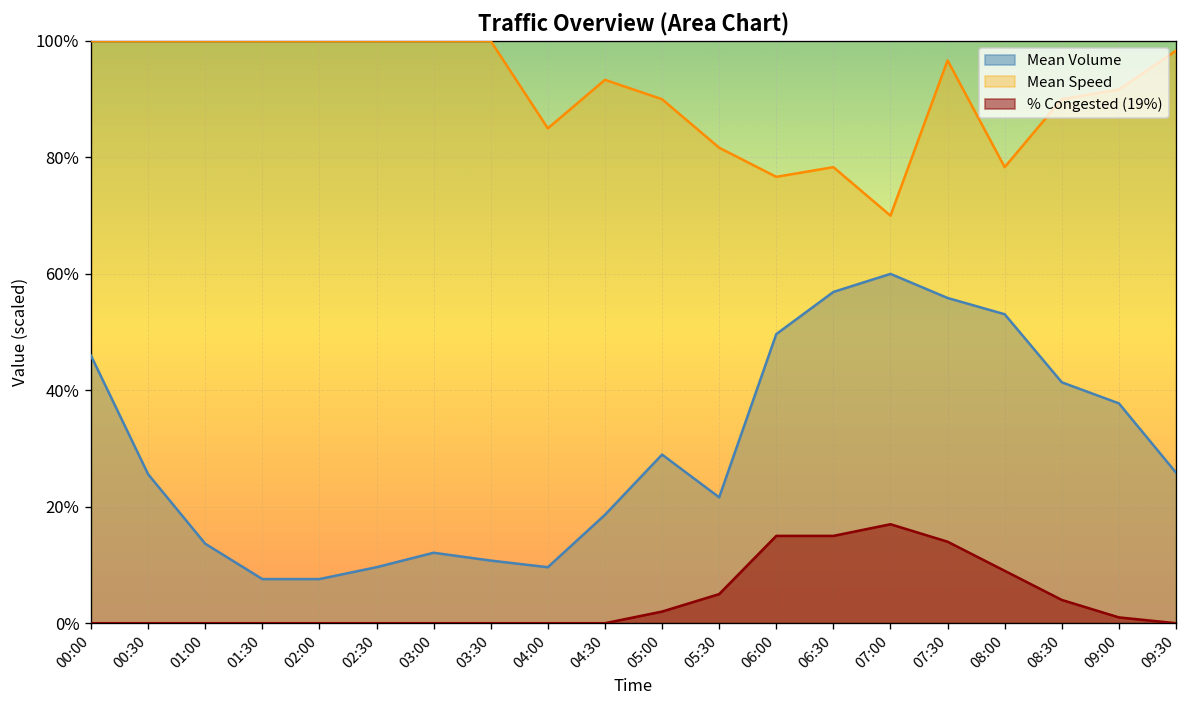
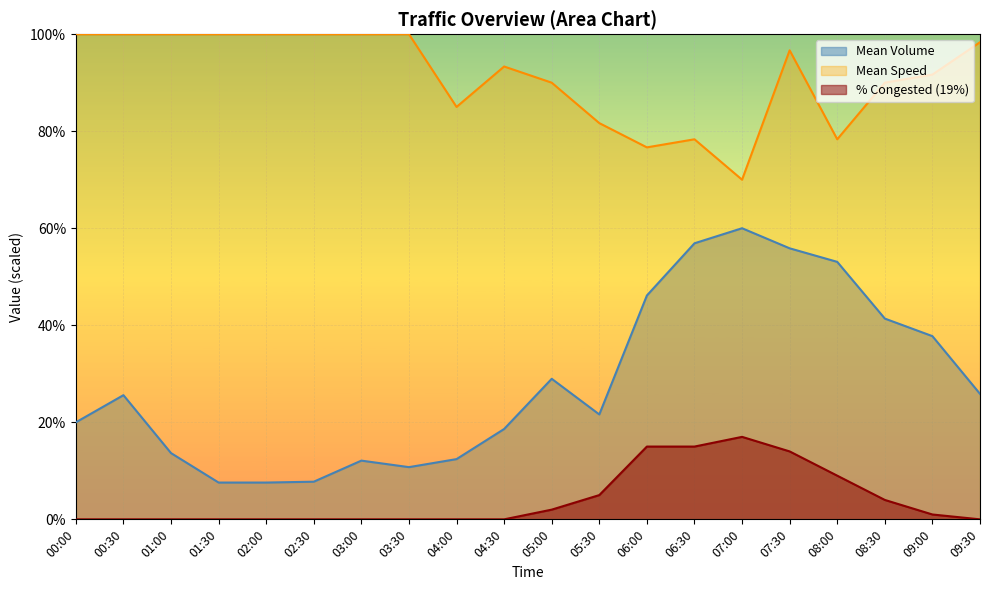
Mean Volume, 00:00: 46% -> 20%
Mean Volume, 02:30: 10% -> 8%
Mean Volume, 04:00: 10% -> 12%
Mean Volume, 06:00: 50% -> 46%
